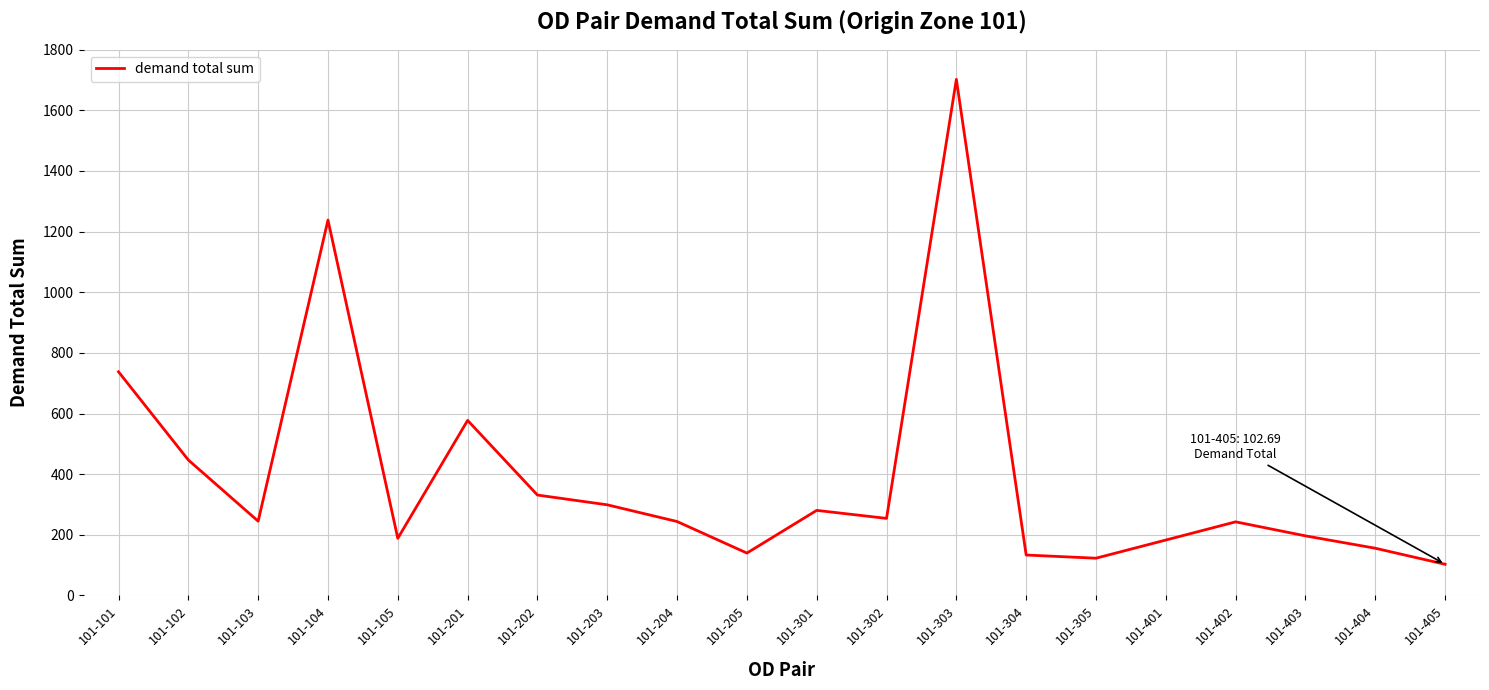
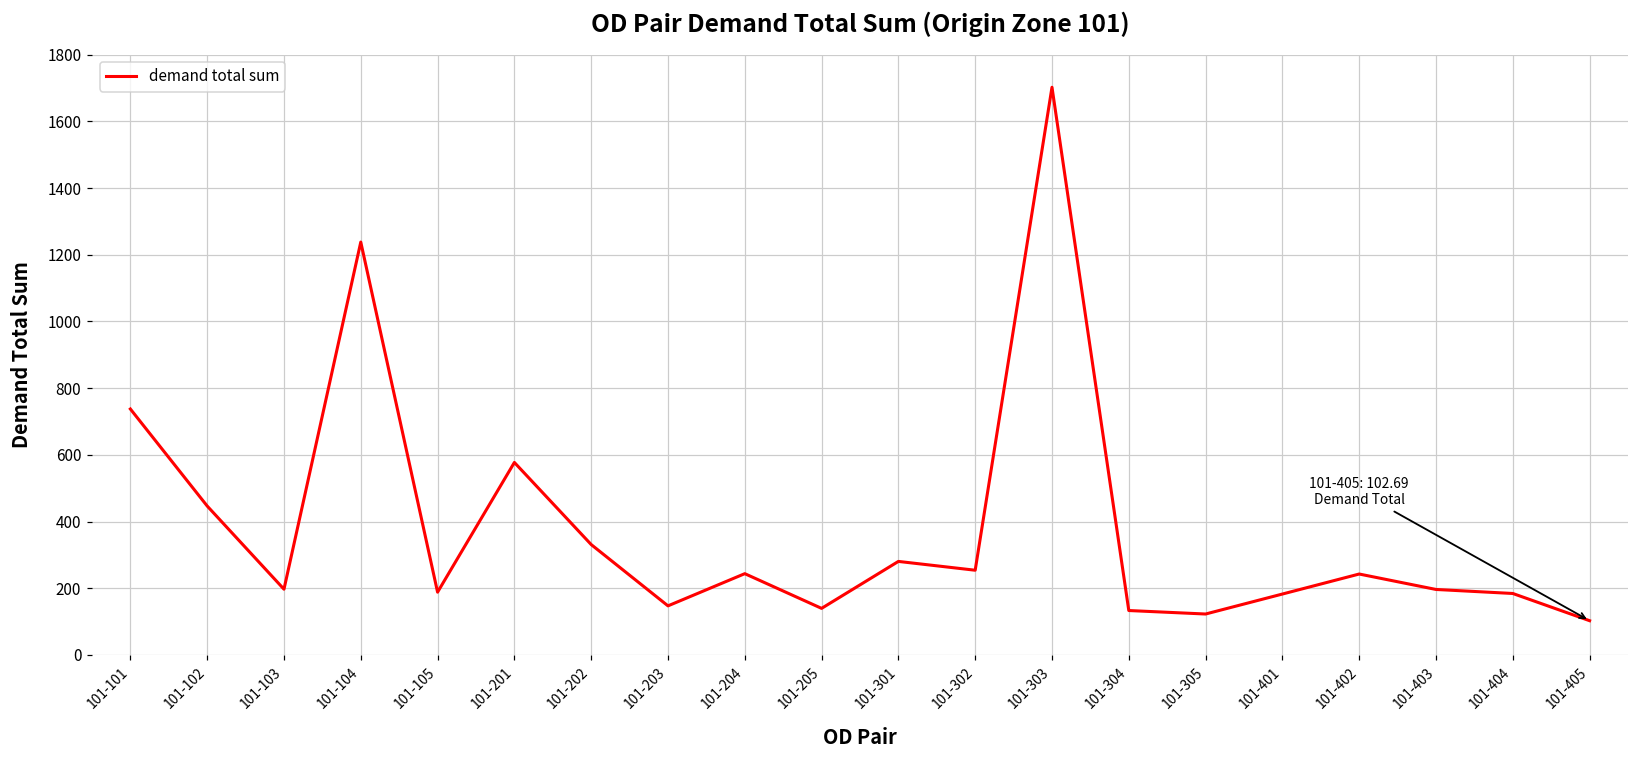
101-103: 240 -> 200
101-203: 300 -> 150
101-404: 160 -> 180
